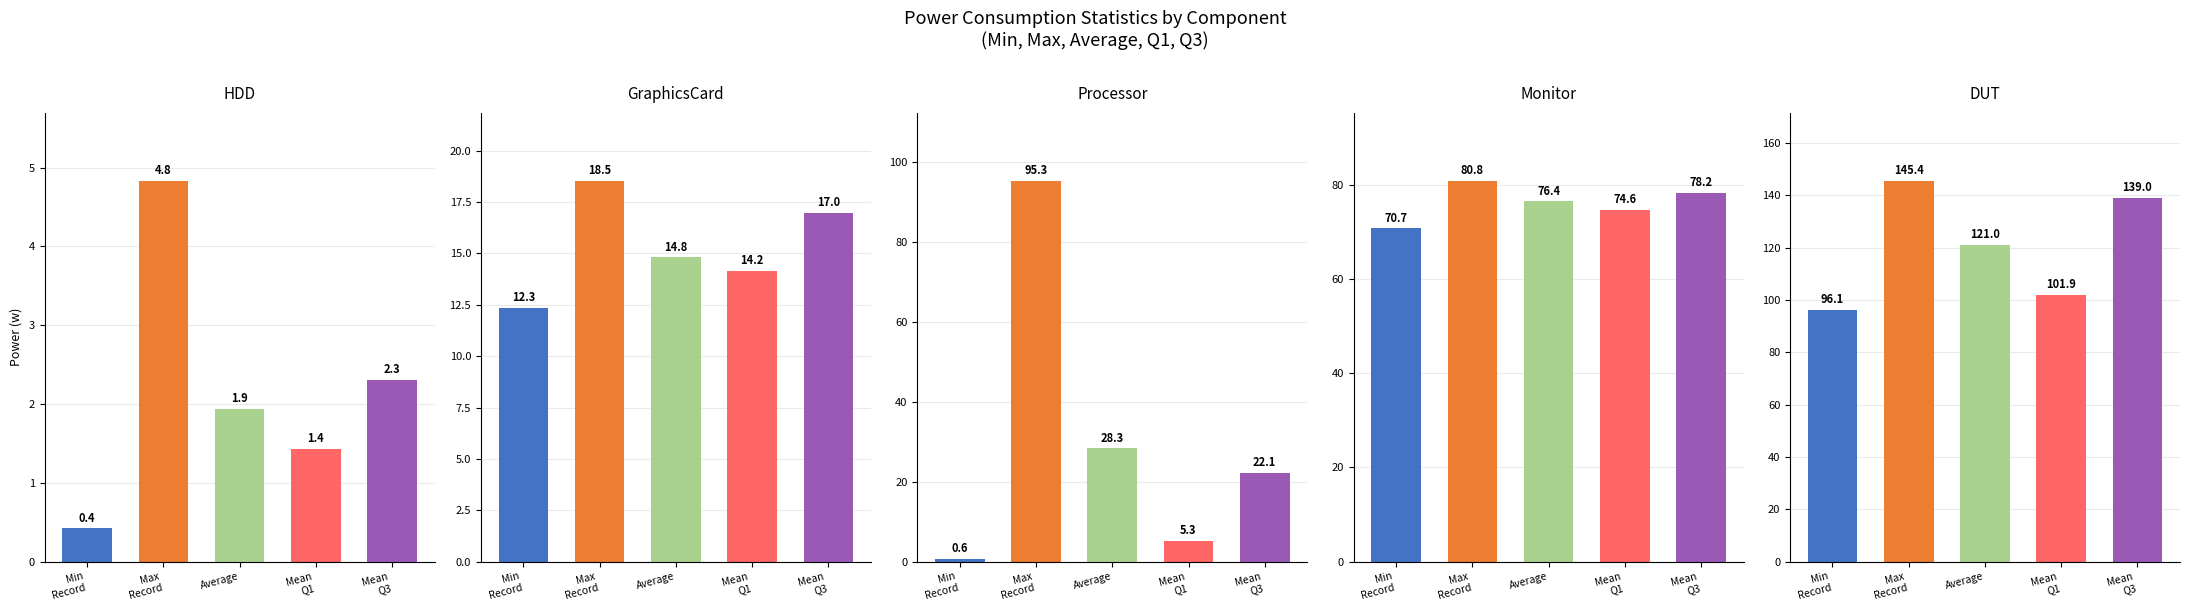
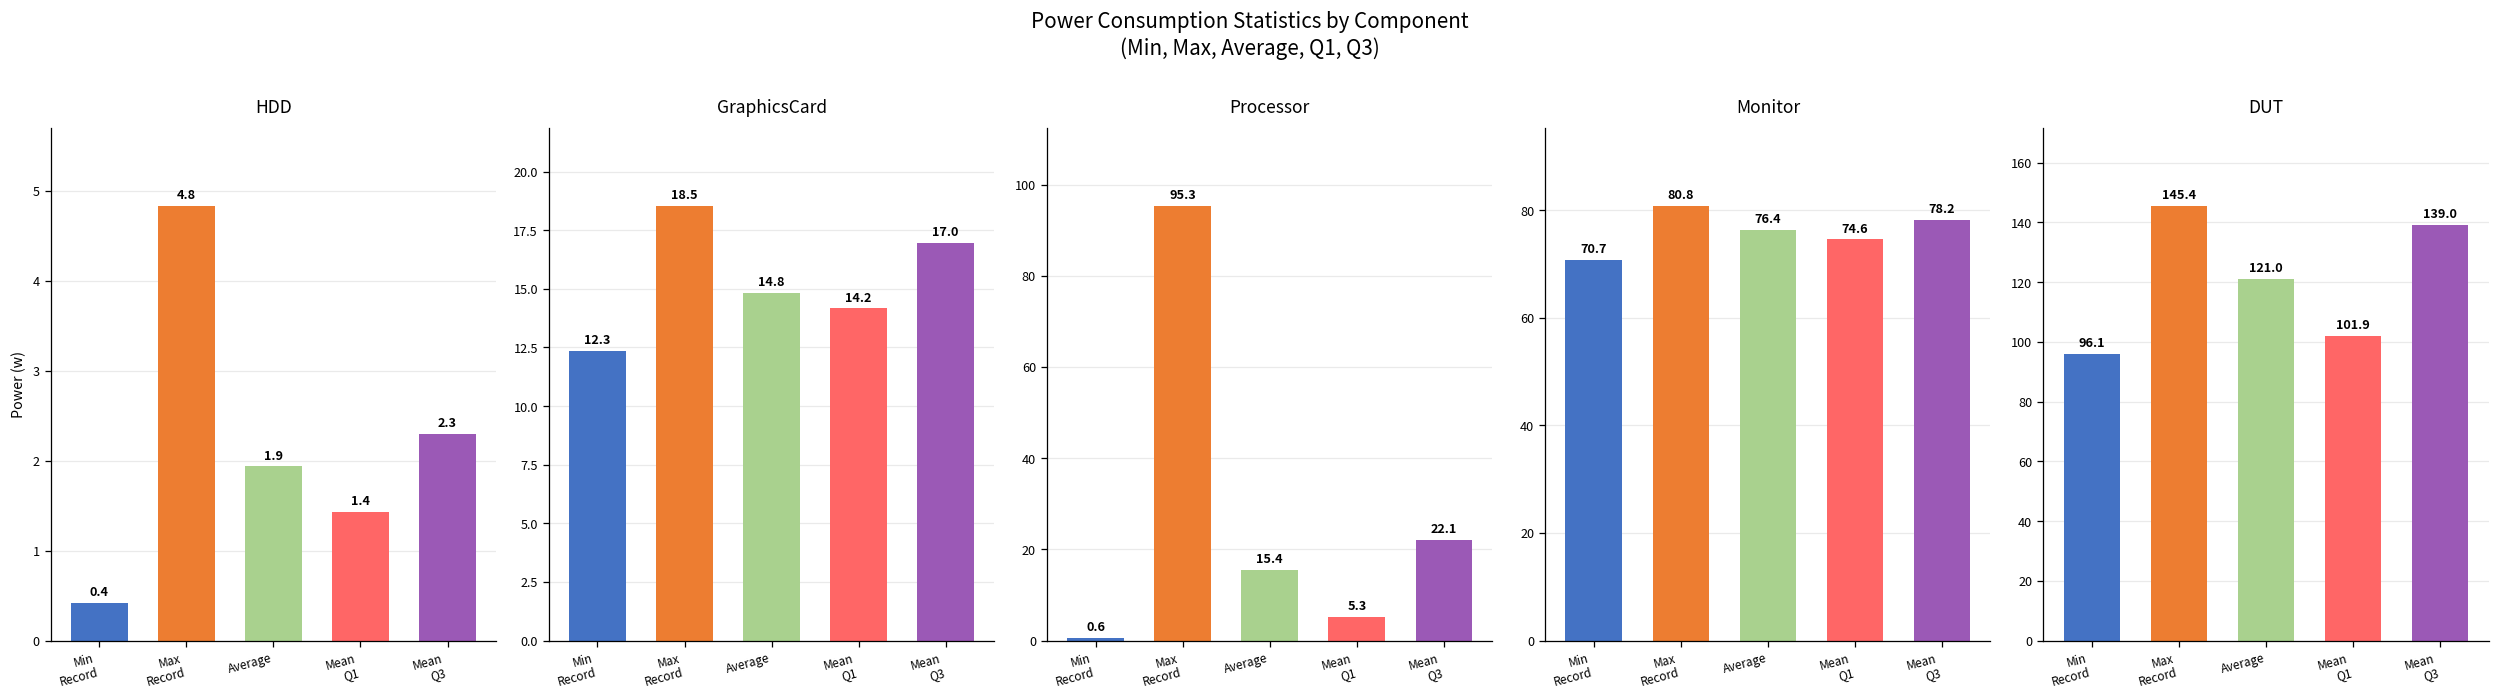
Processor, Average: 28.3 -> 15.4
